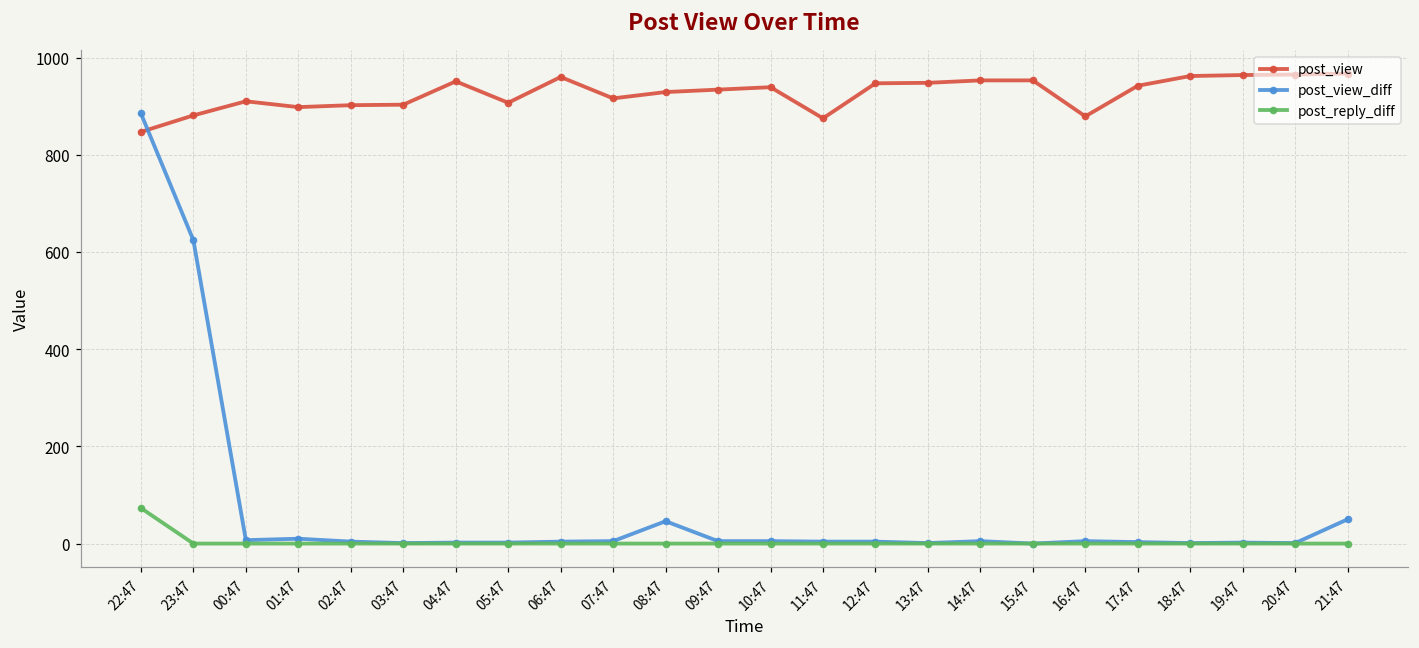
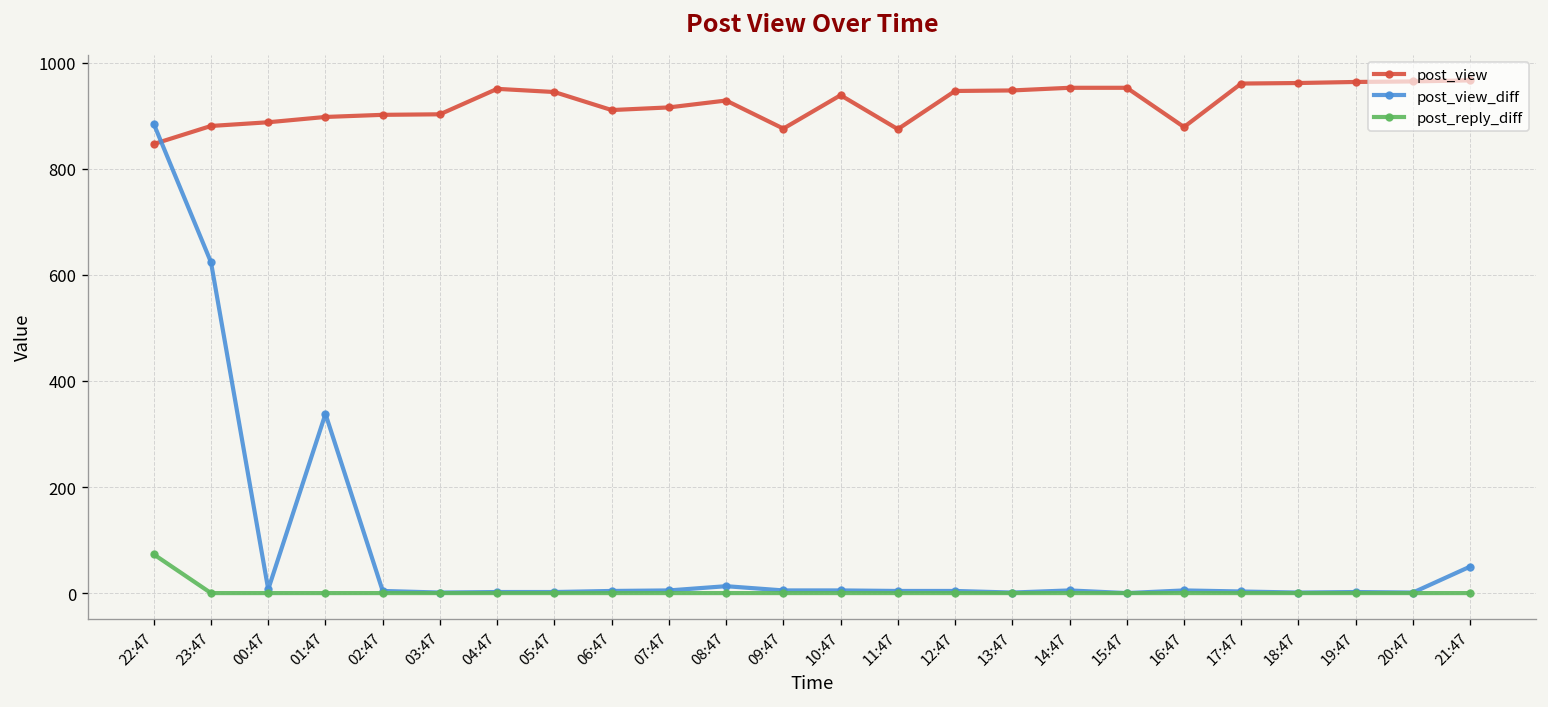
post_view, 00:47: 910 -> 890
post_view_diff, 01:47: 10 -> 340
post_view, 05:47: 910 -> 950
post_view, 06:47: 960 -> 910
post_view_diff, 08:47: 50 -> 10
post_view, 09:47: 930 -> 880
post_view, 17:47: 940 -> 960
